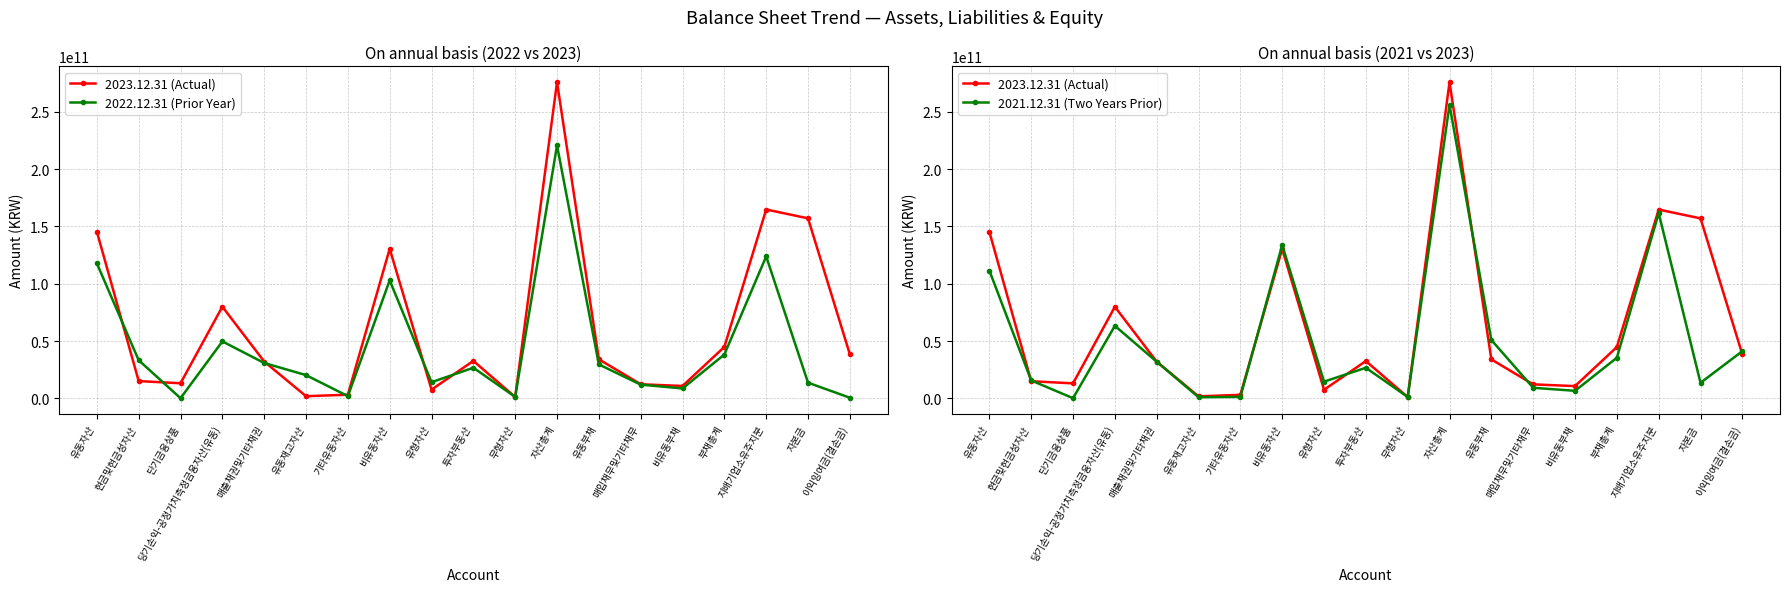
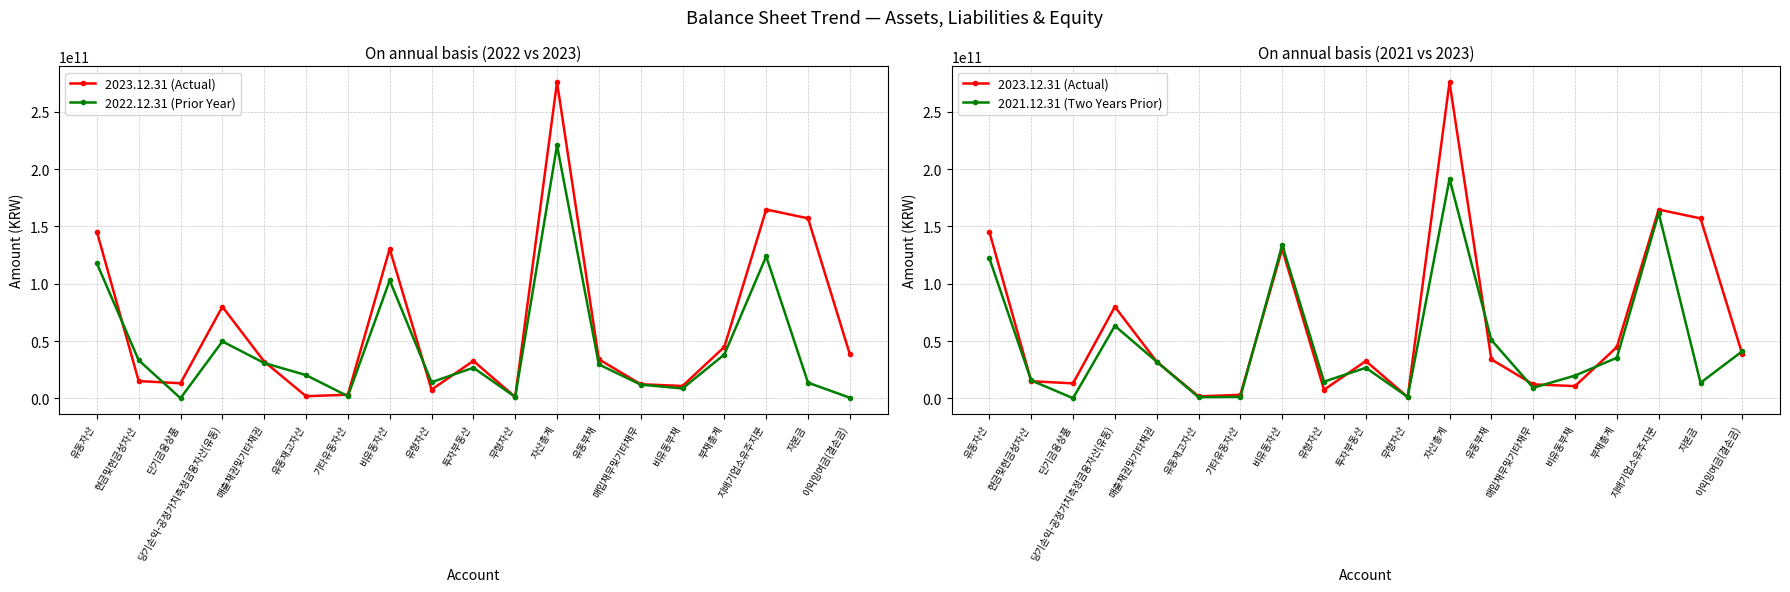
On annual basis (2021 vs 2023), 2021.12.31 (Two Years Prior), 유동자산: 112000000000 -> 122000000000
On annual basis (2021 vs 2023), 2021.12.31 (Two Years Prior), 자산총계: 256000000000 -> 192000000000
On annual basis (2021 vs 2023), 2021.12.31 (Two Years Prior), 비유동부채: 7000000000 -> 20000000000
